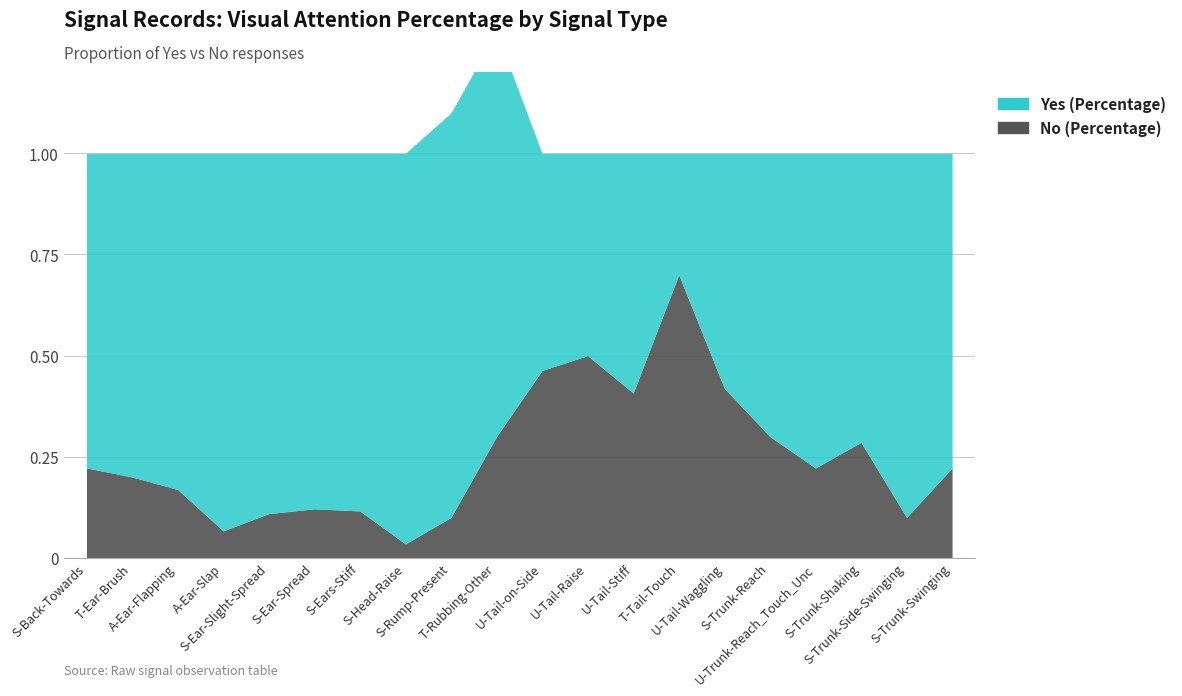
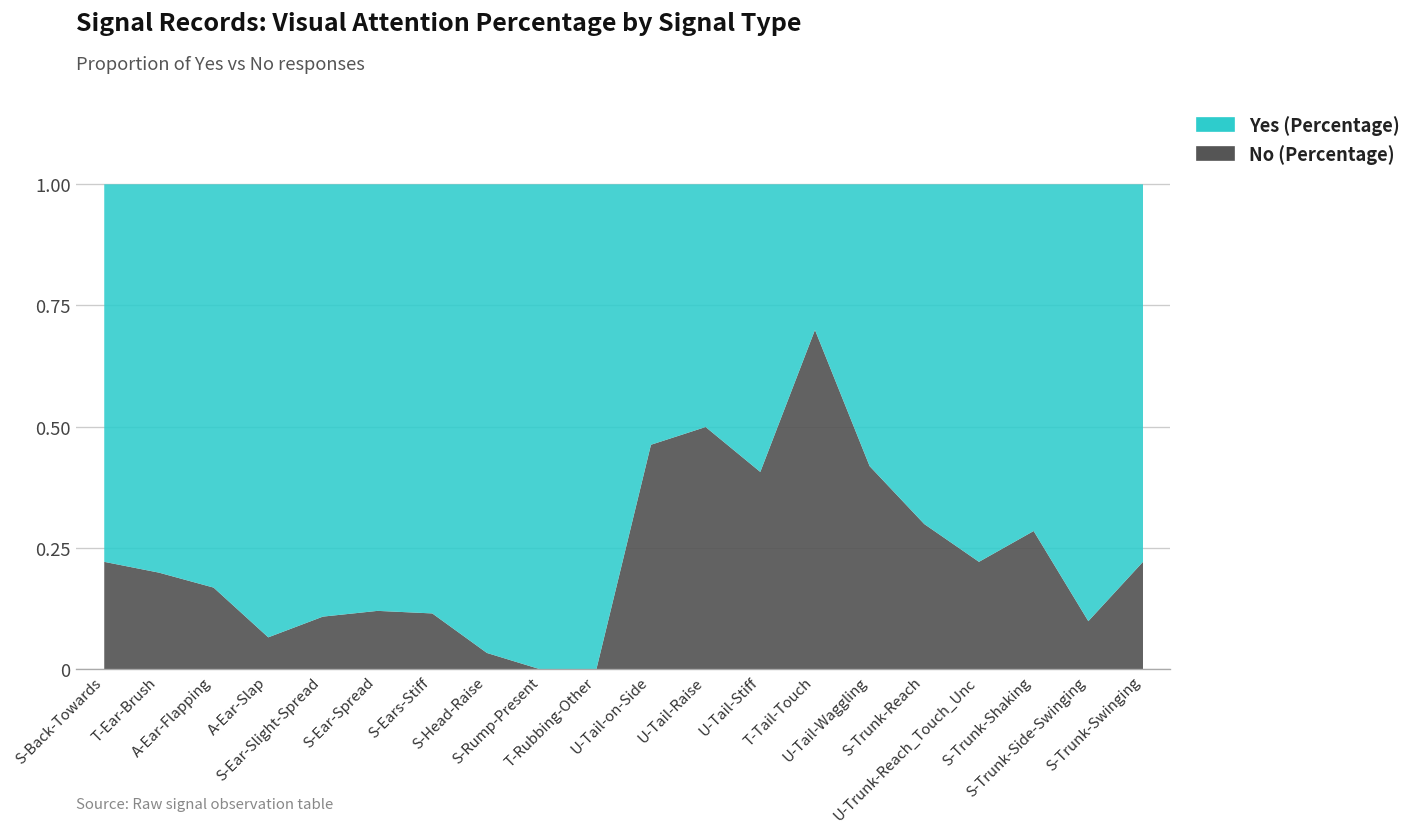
No (Percentage), S-Rump-Present: 0.1 -> 0.0
No (Percentage), T-Rubbing-Other: 0.3 -> 0.0
